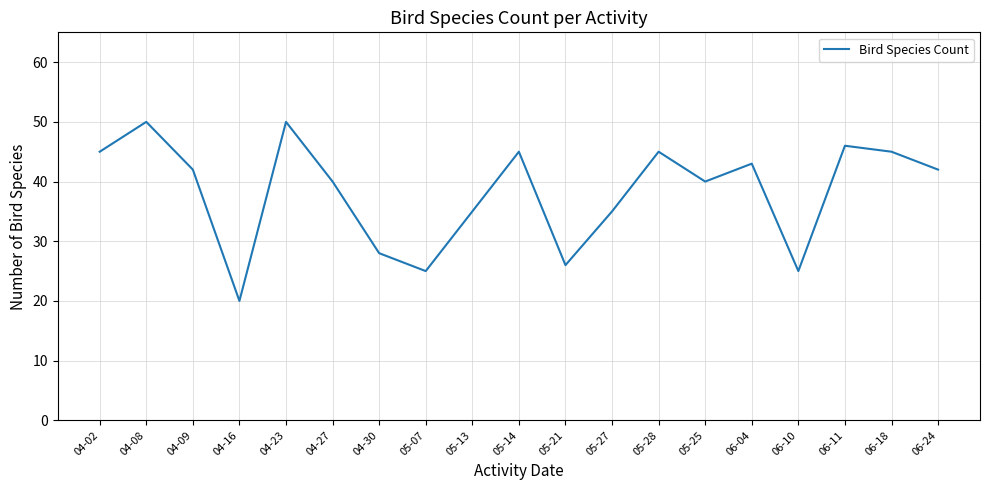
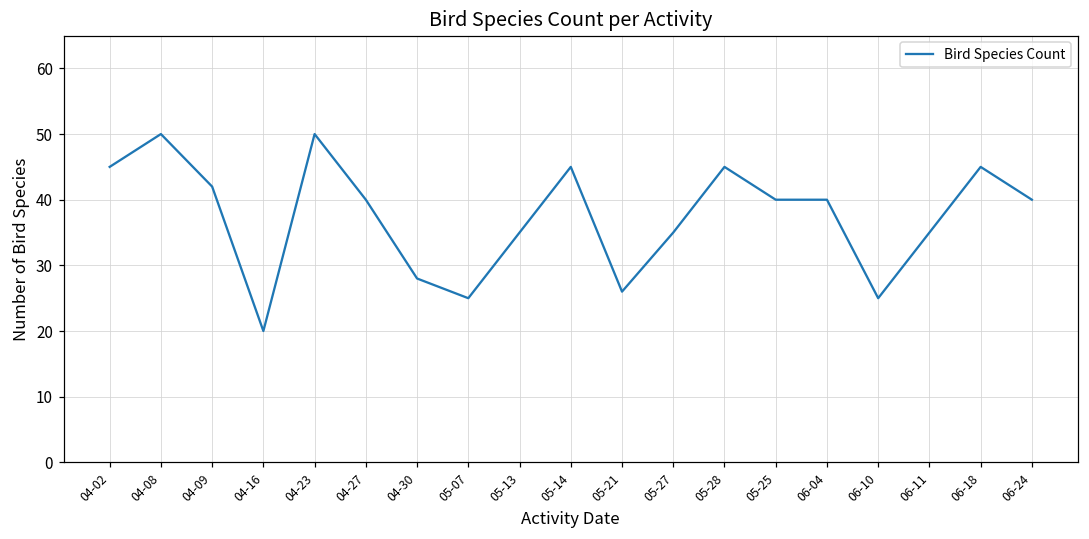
06-04: 43 -> 40
06-11: 46 -> 35
06-24: 42 -> 40
